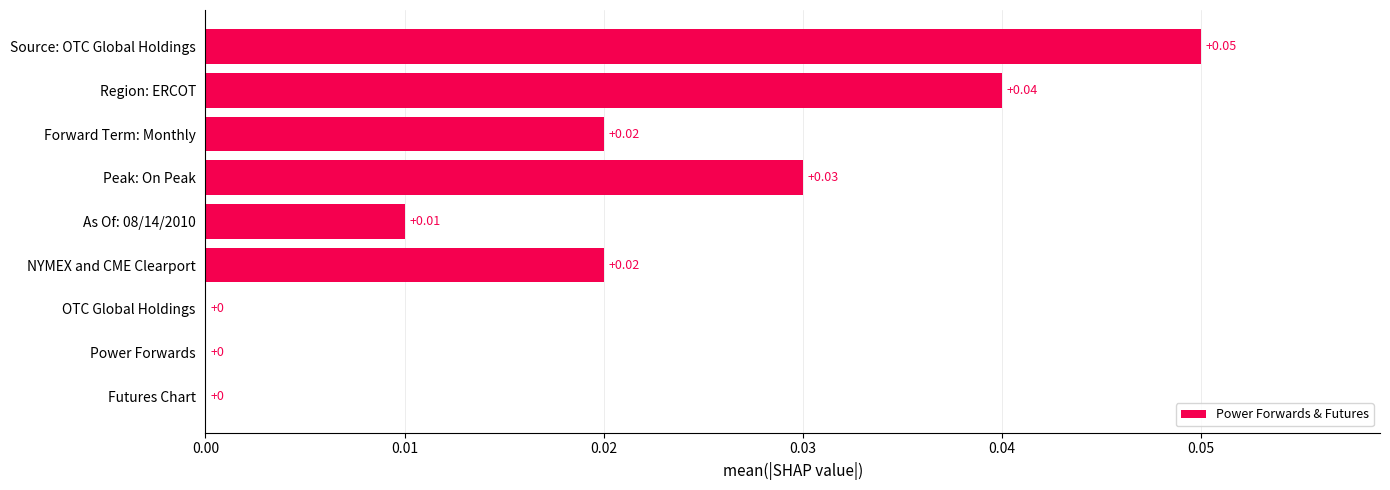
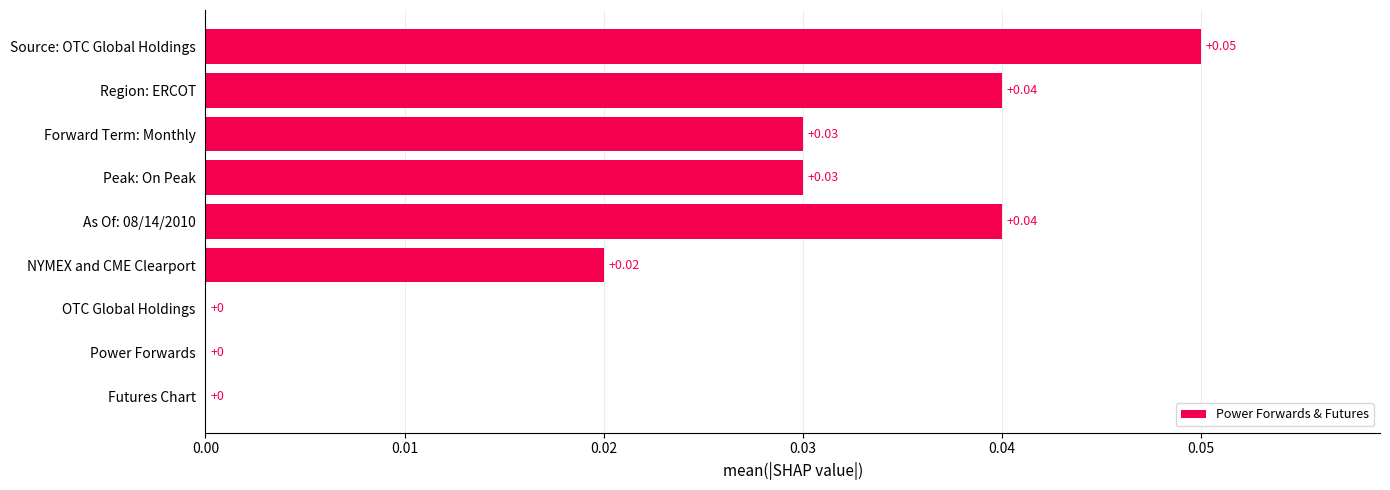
Forward Term: Monthly: +0.02 -> +0.03
As Of: 08/14/2010: +0.01 -> +0.04
